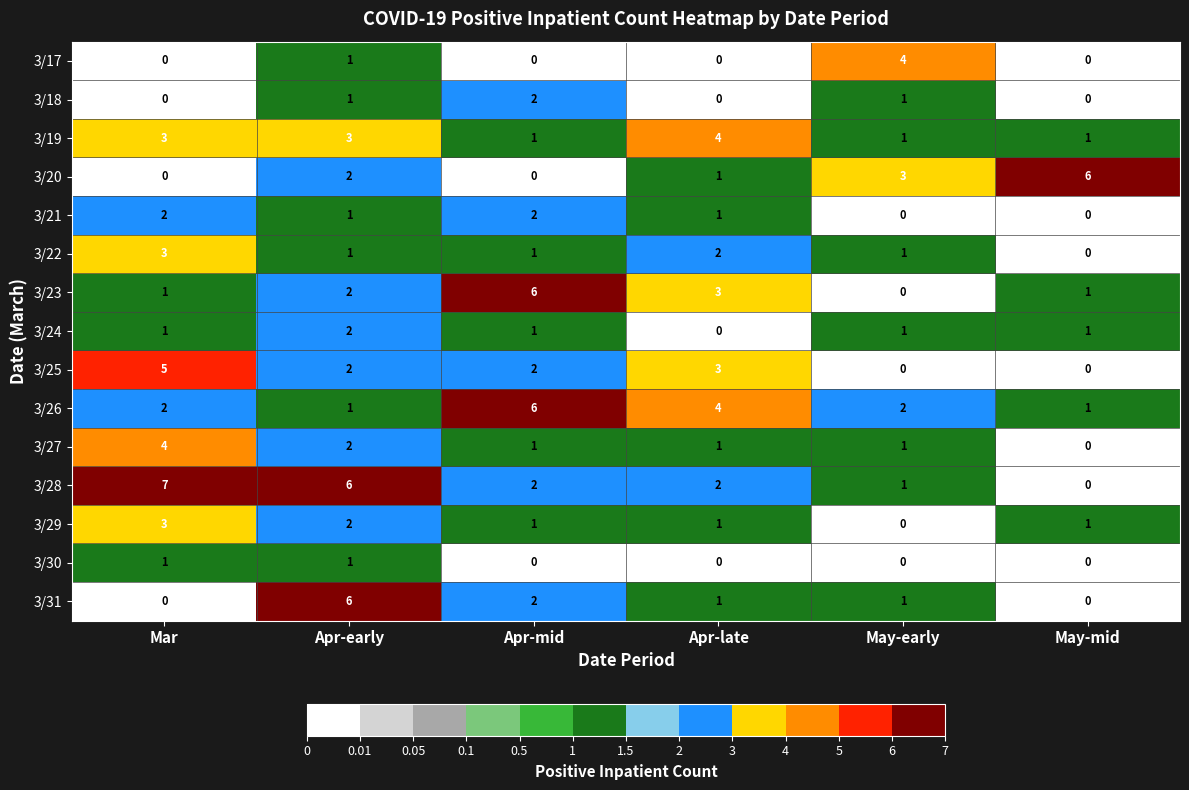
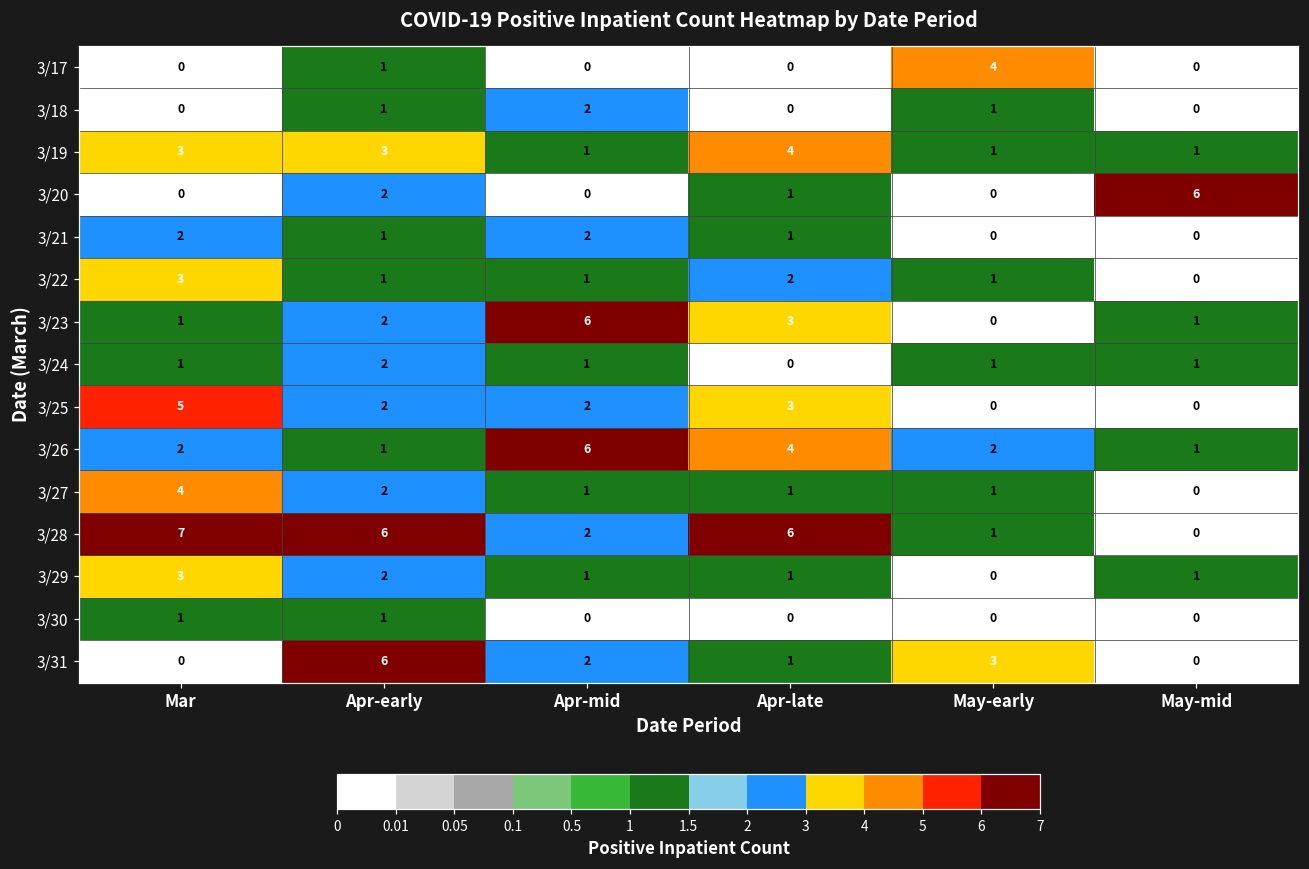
3/20, May-early: 3 -> 0
3/28, Apr-late: 2 -> 6
3/31, May-early: 1 -> 3
